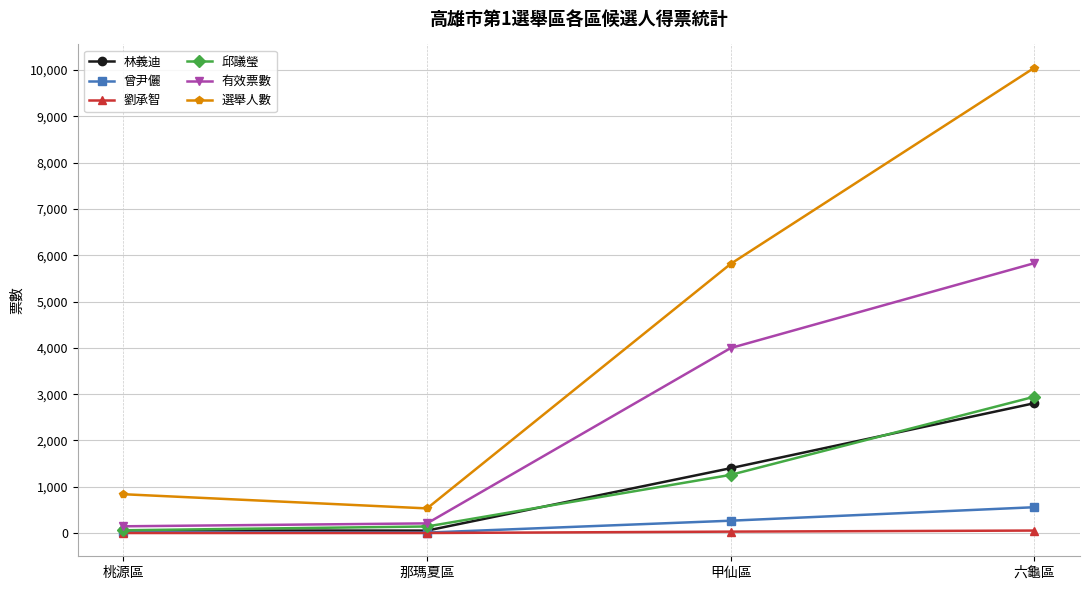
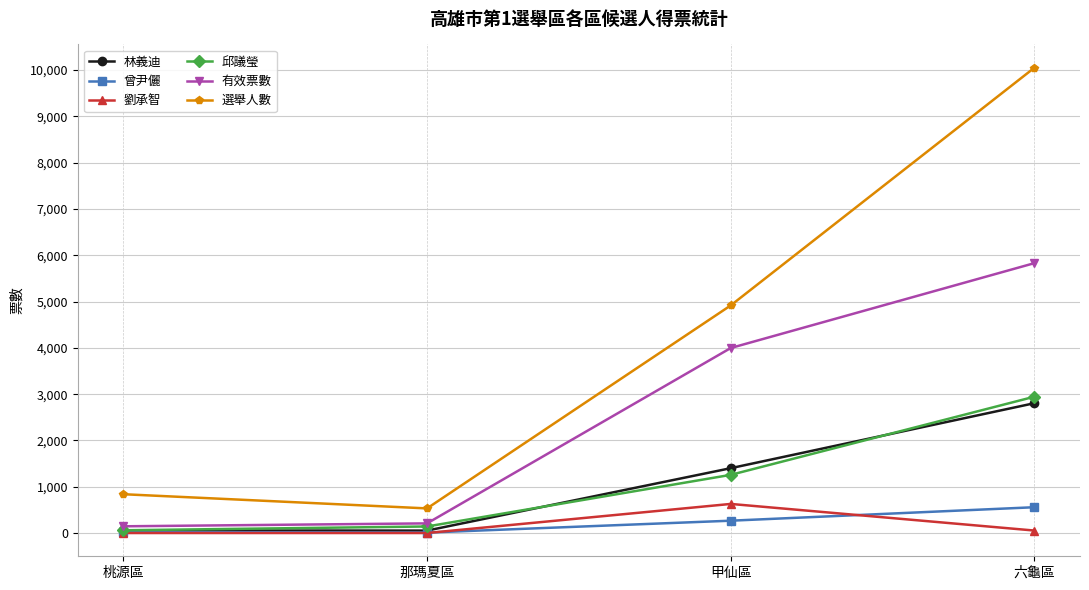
劉承智, 甲仙區: 0 -> 600
選舉人數, 甲仙區: 5,800 -> 4,900
